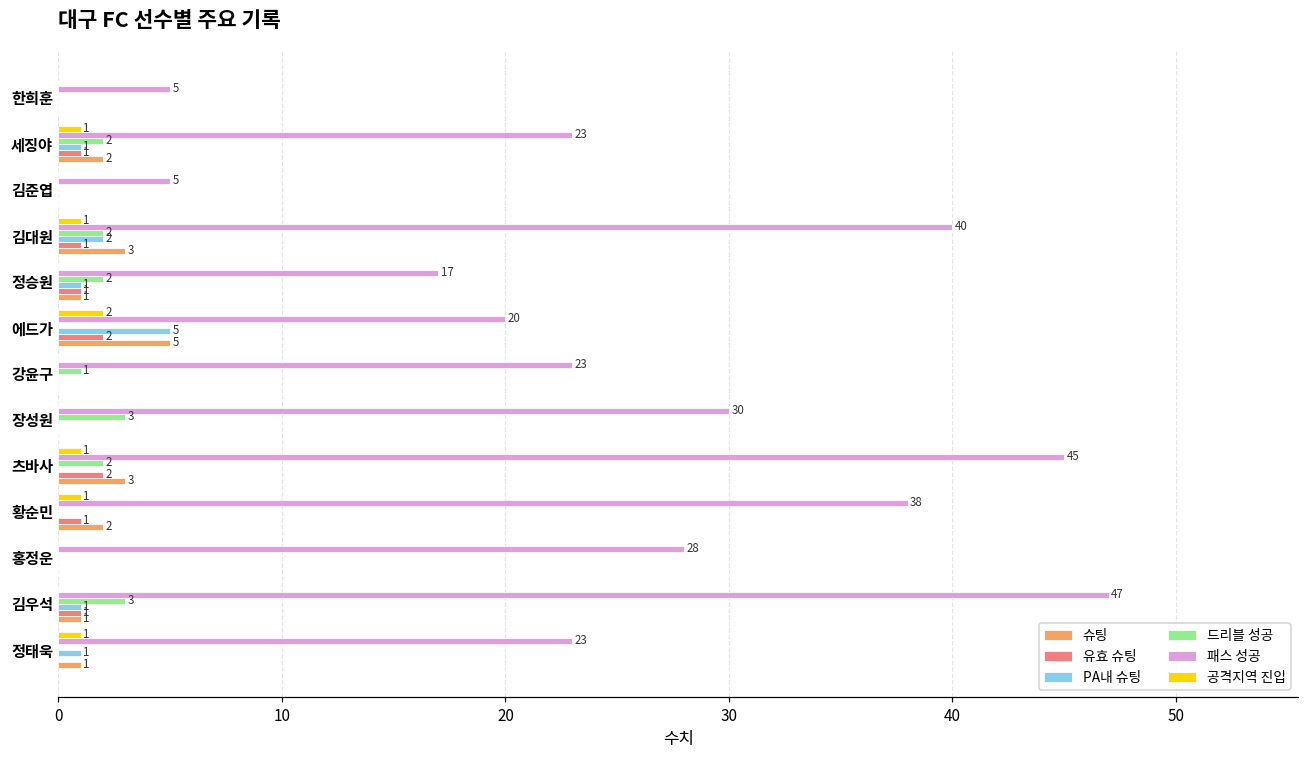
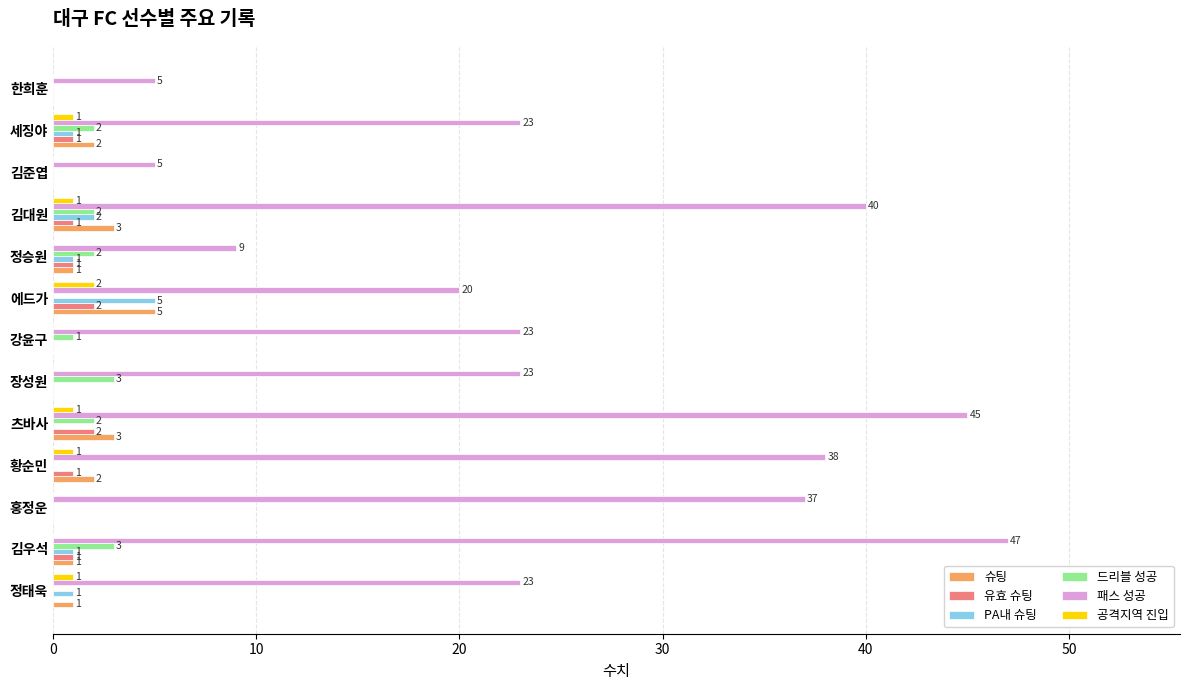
패스 성공, 정승원: 17 -> 9
패스 성공, 장성원: 30 -> 23
패스 성공, 홍정운: 28 -> 37
